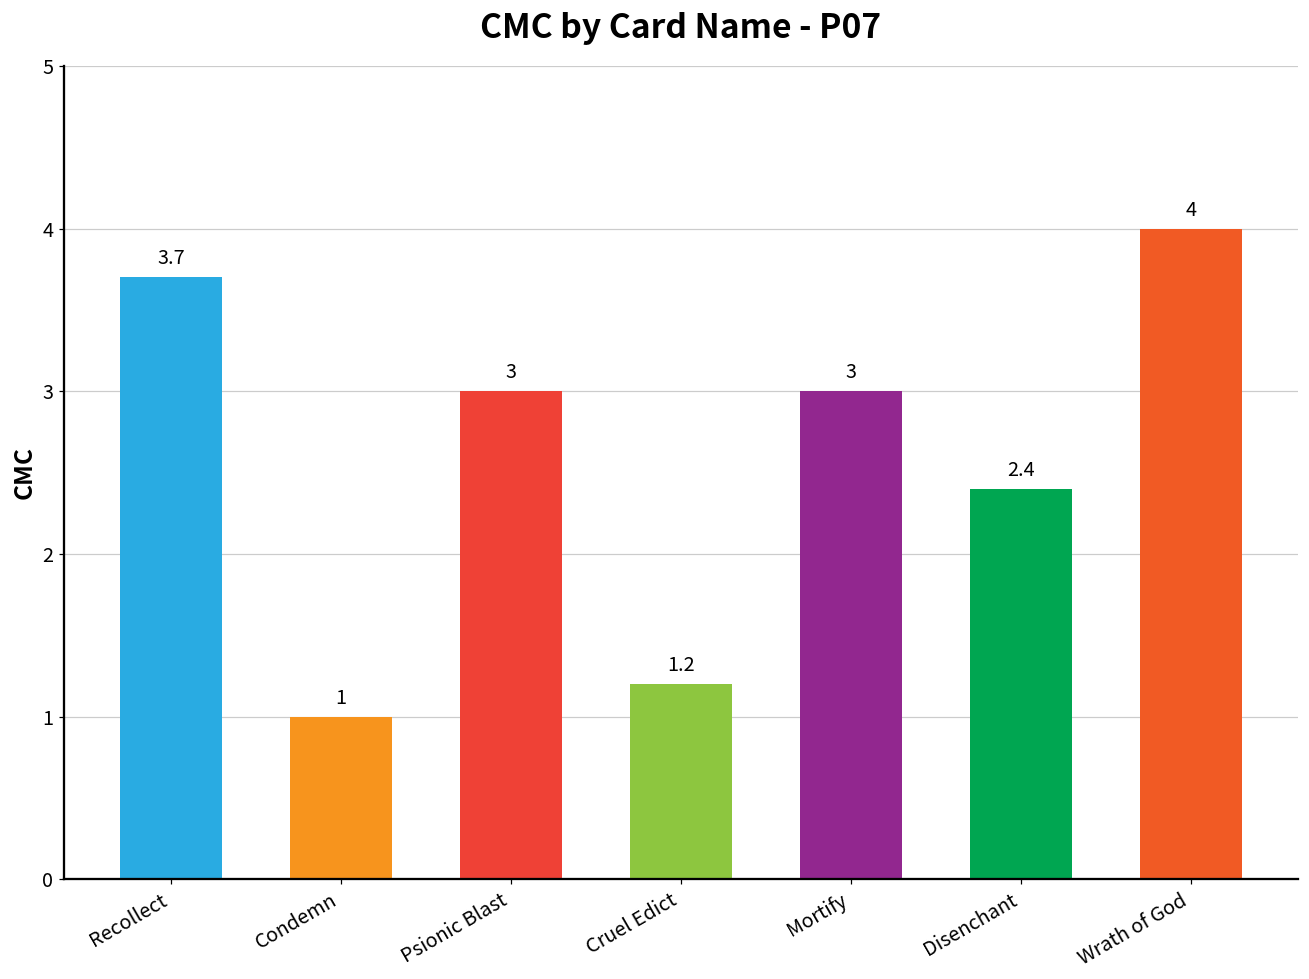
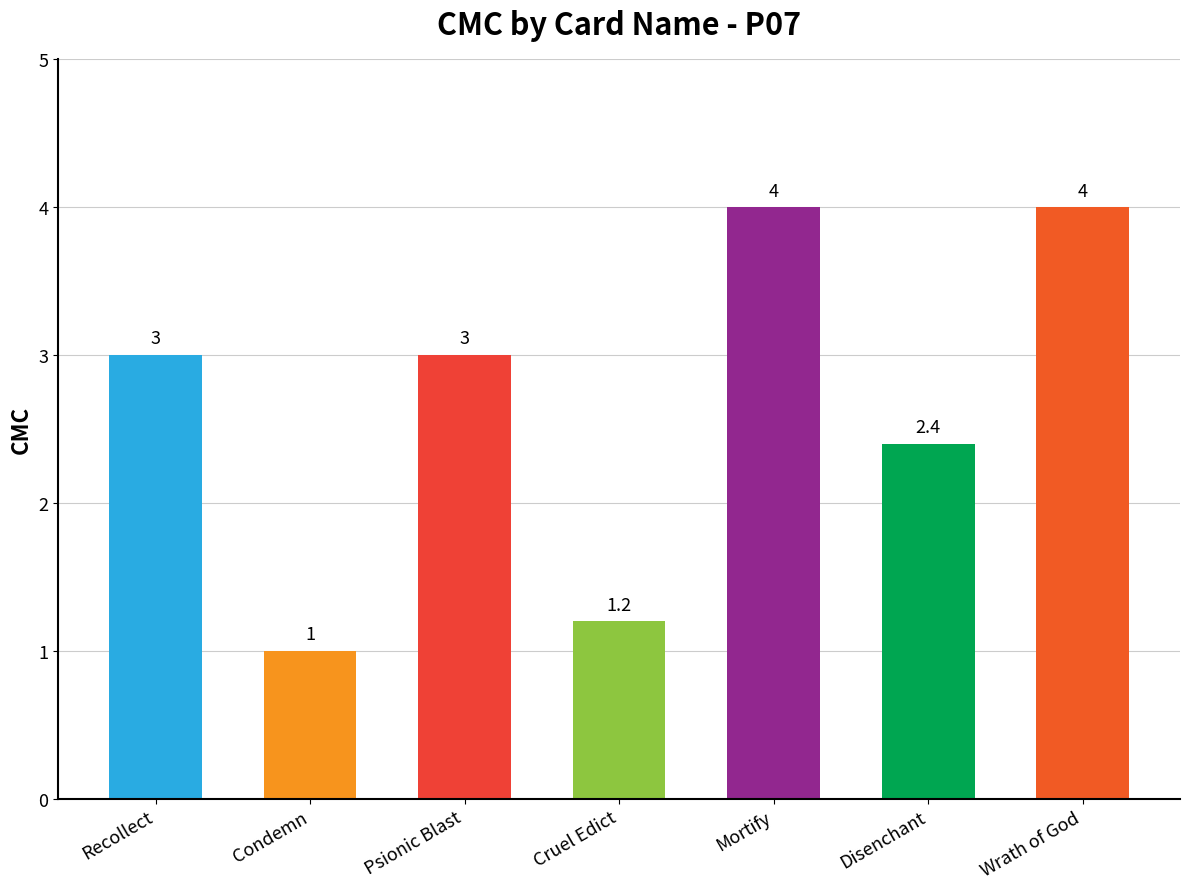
Recollect: 3.7 -> 3
Mortify: 3 -> 4
